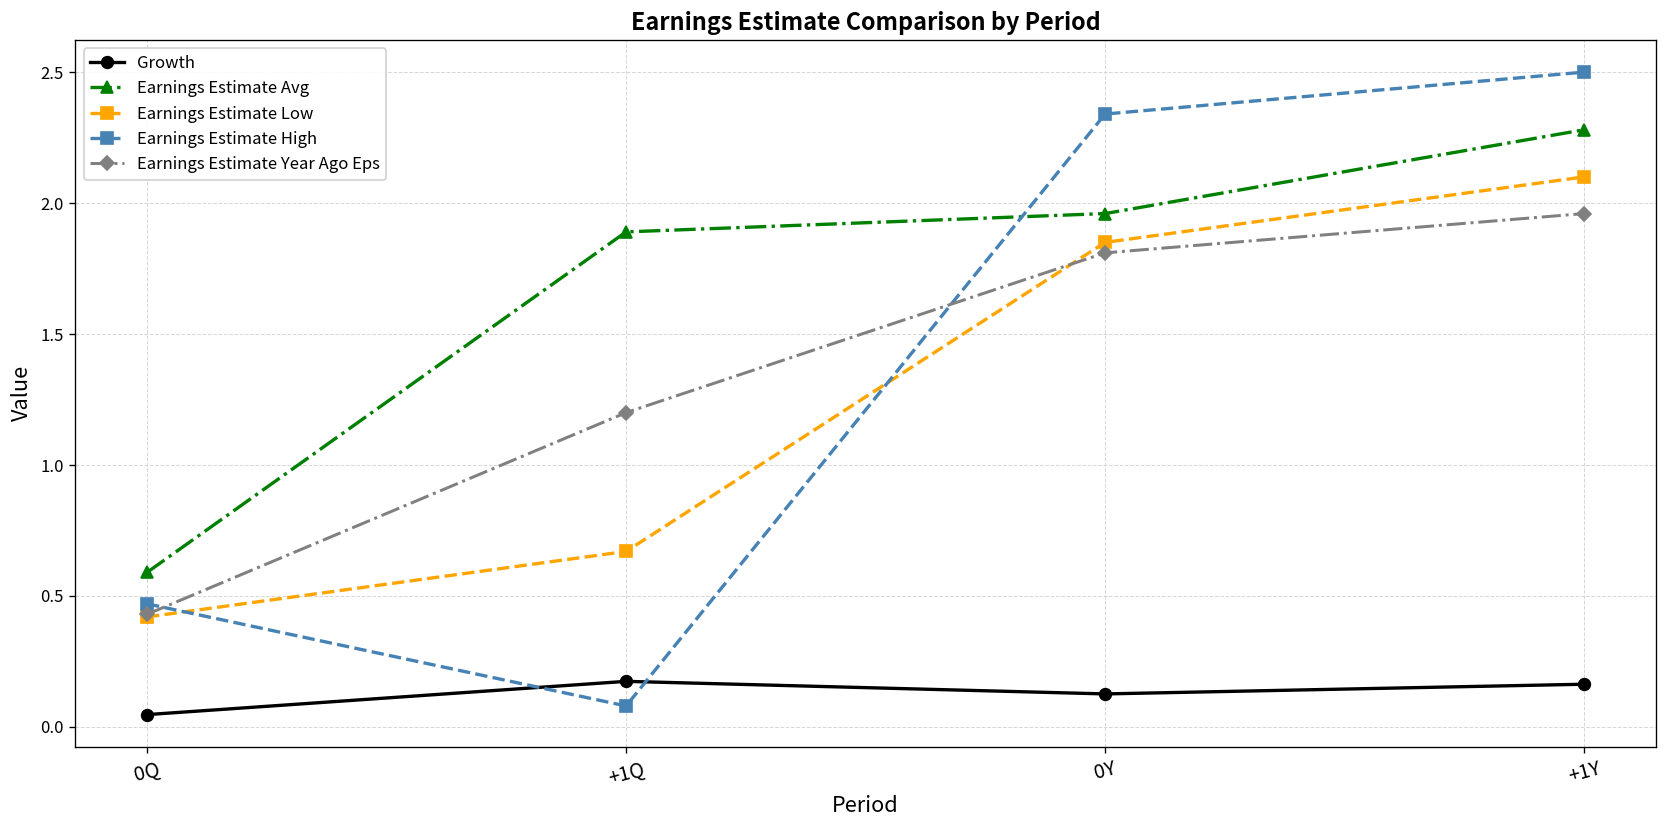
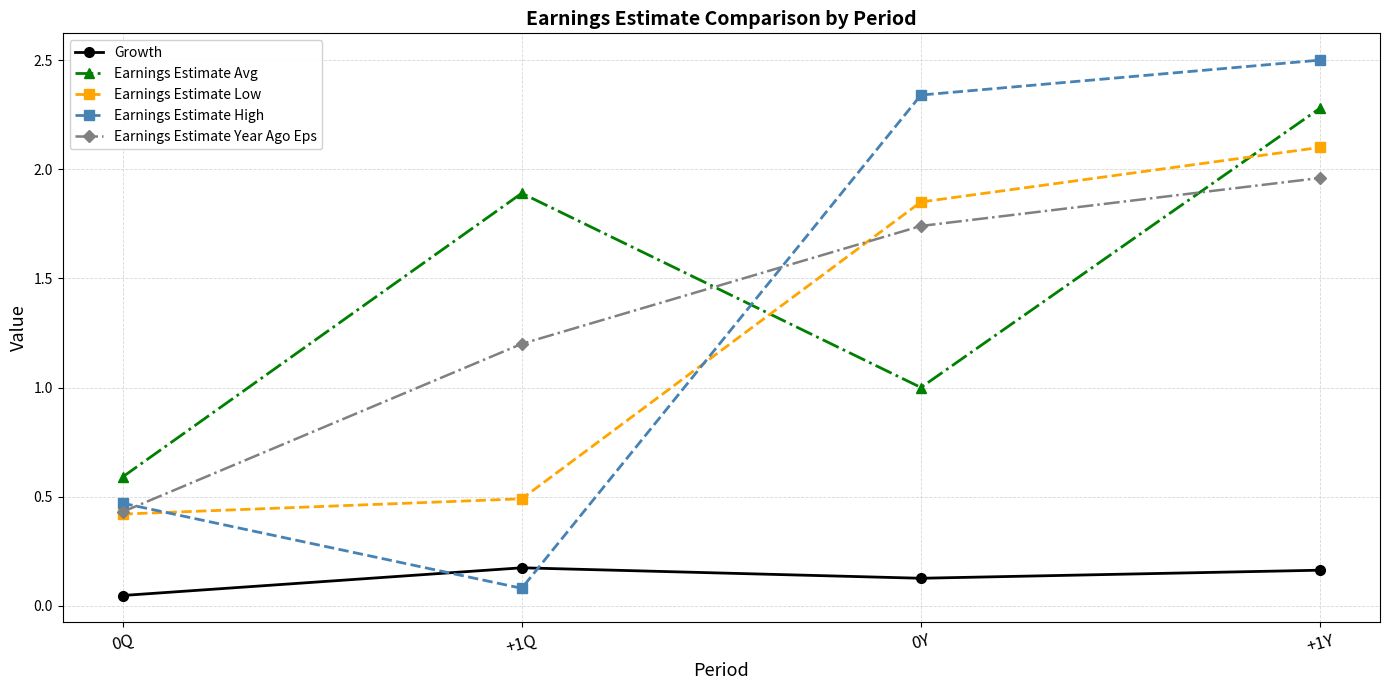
Earnings Estimate Low, +1Q: 0.67 -> 0.49
Earnings Estimate Avg, 0Y: 1.96 -> 1.00
Earnings Estimate Year Ago Eps, 0Y: 1.81 -> 1.74
